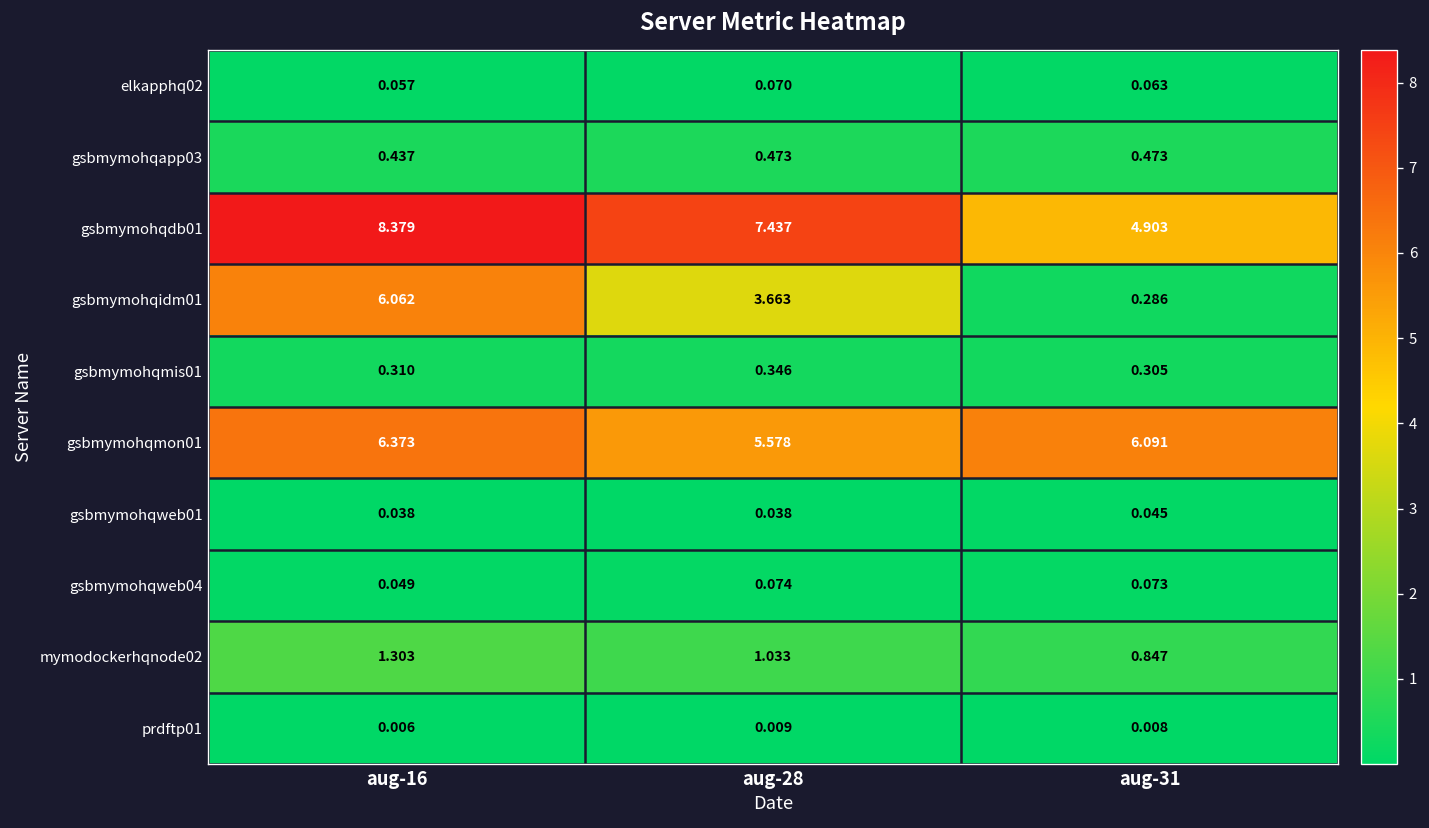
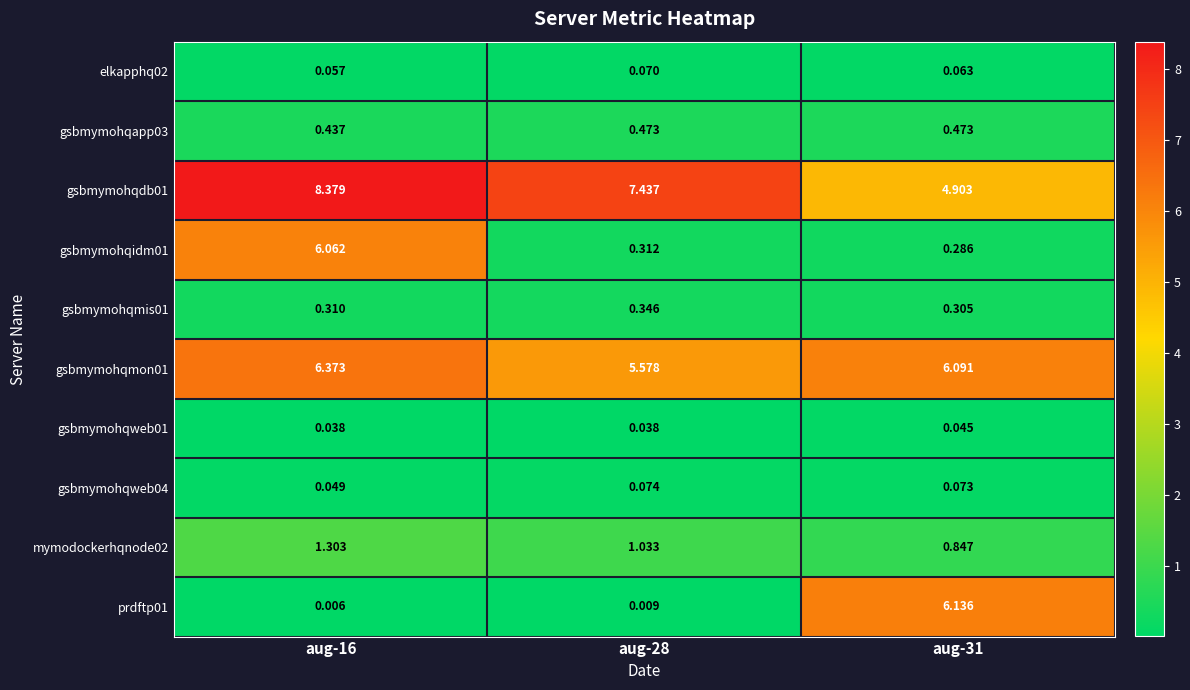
gsbmymohqidm01, aug-28: 3.663 -> 0.312
prdftp01, aug-31: 0.008 -> 6.136
